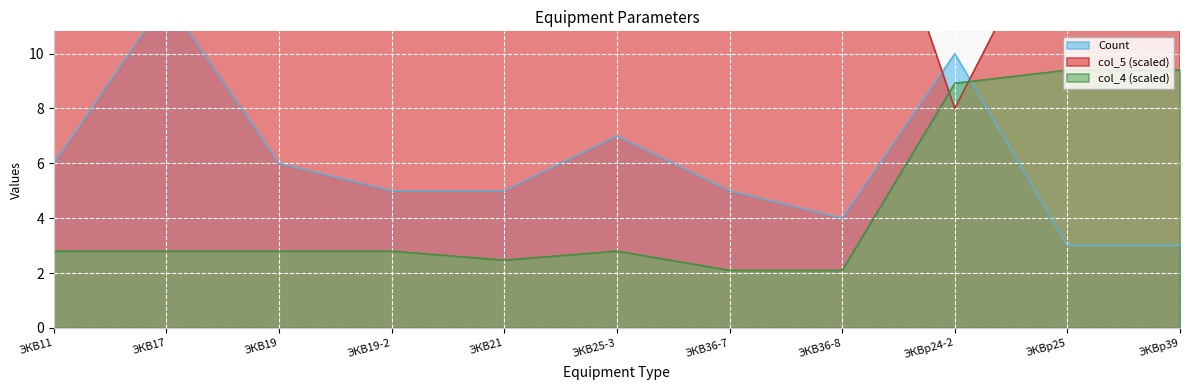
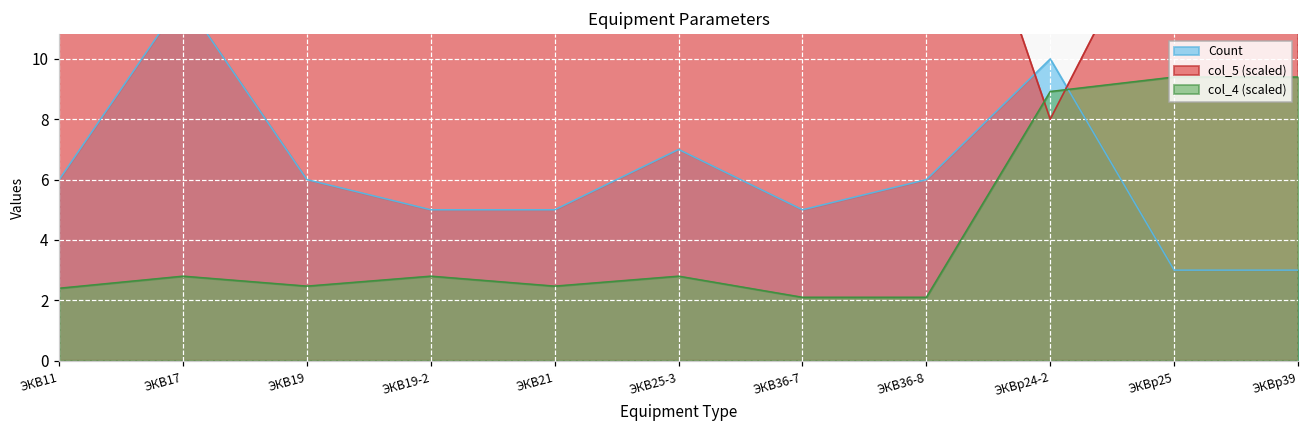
col_4 (scaled), ЭКВ11: 2.8 -> 2.4
col_4 (scaled), ЭКВ19: 2.8 -> 2.5
Count, ЭКВ36-8: 4 -> 6
